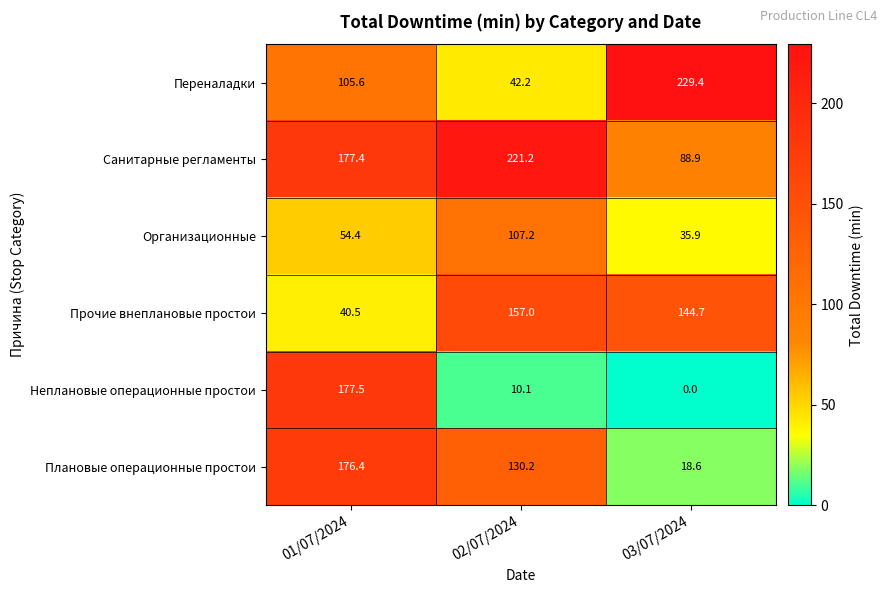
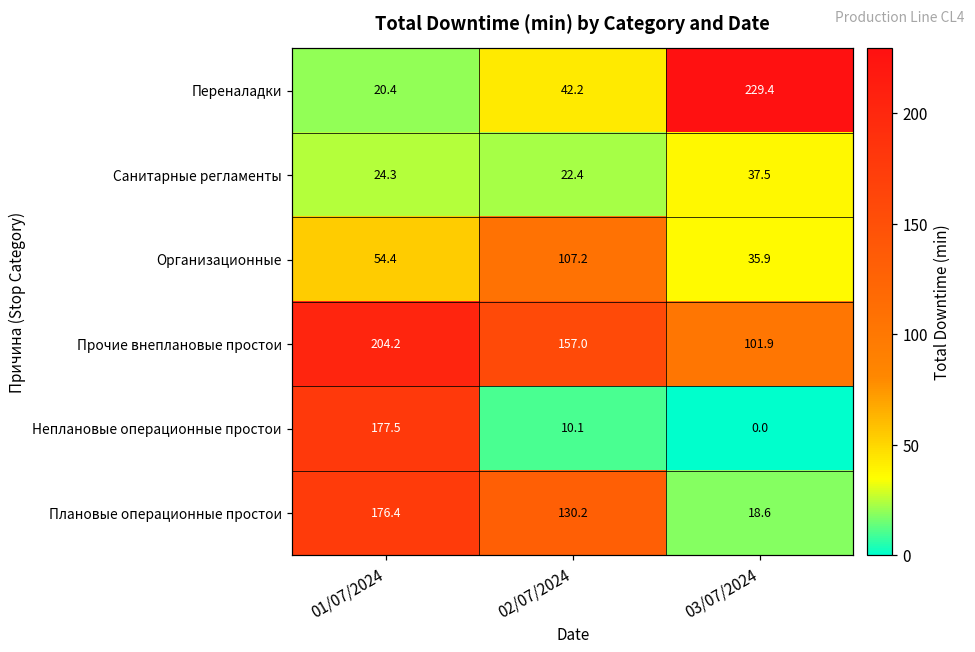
Переналадки, 01/07/2024: 105.6 -> 20.4
Санитарные регламенты, 01/07/2024: 177.4 -> 24.3
Санитарные регламенты, 02/07/2024: 221.2 -> 22.4
Санитарные регламенты, 03/07/2024: 88.9 -> 37.5
Прочие внеплановые простои, 01/07/2024: 40.5 -> 204.2
Прочие внеплановые простои, 03/07/2024: 144.7 -> 101.9
